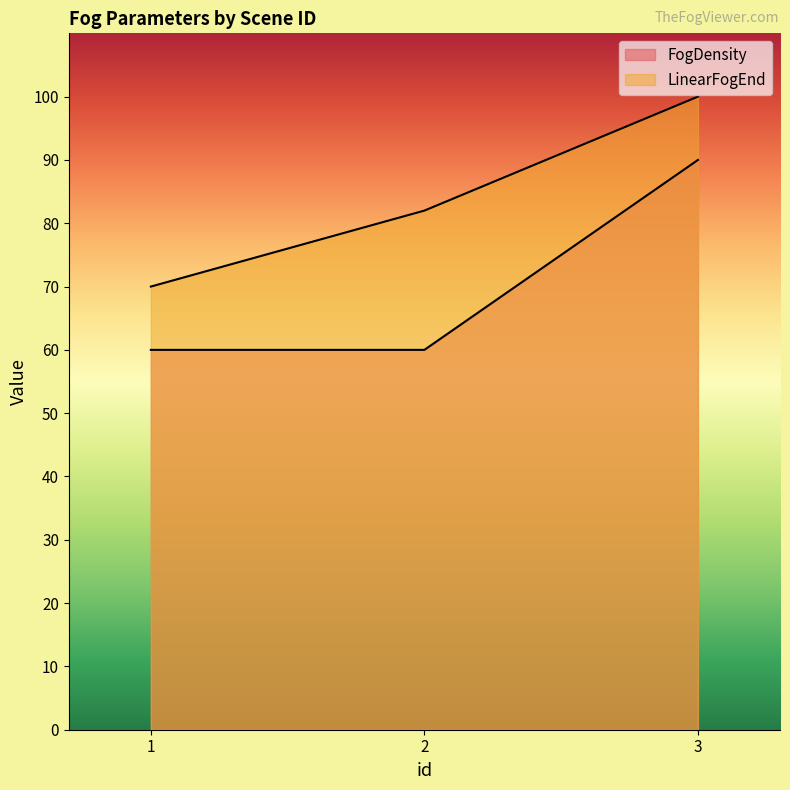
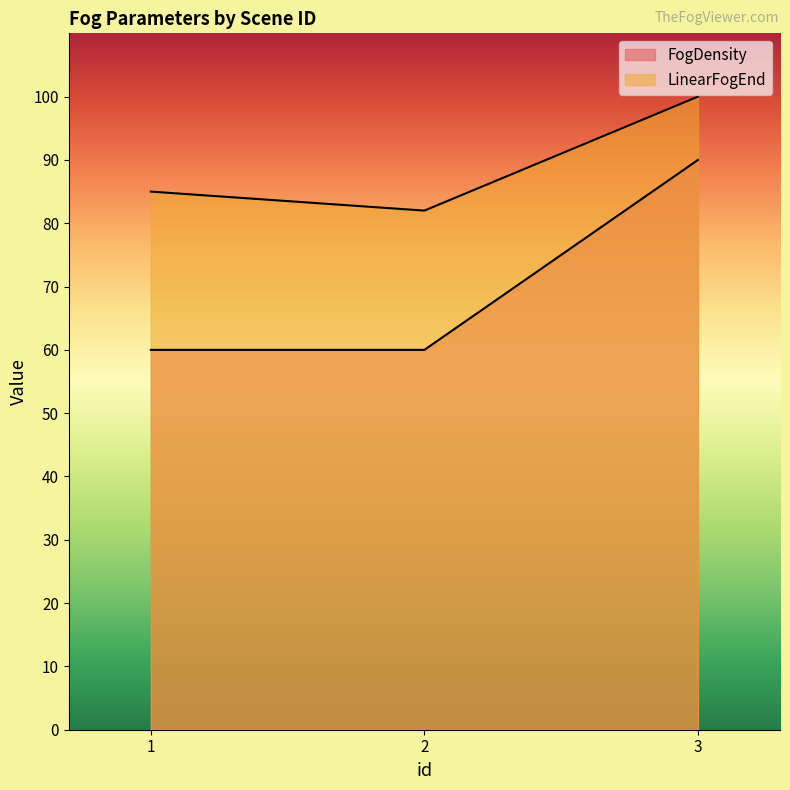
LinearFogEnd, 1: 70 -> 85
